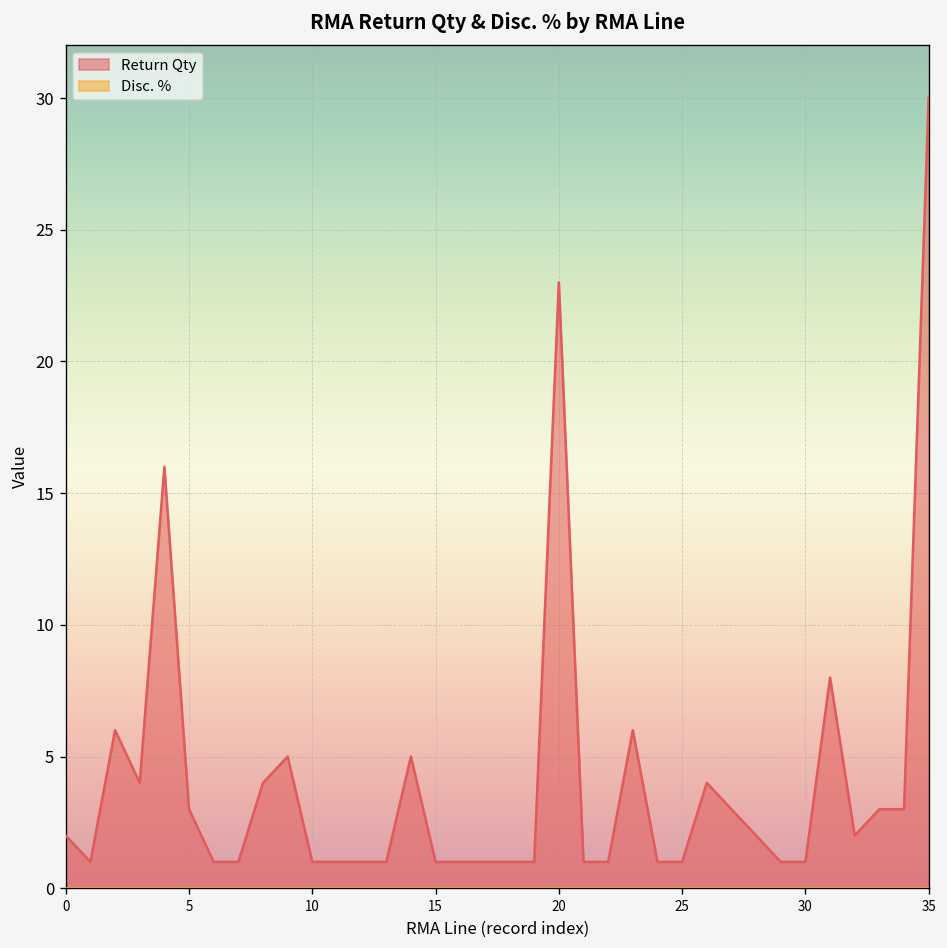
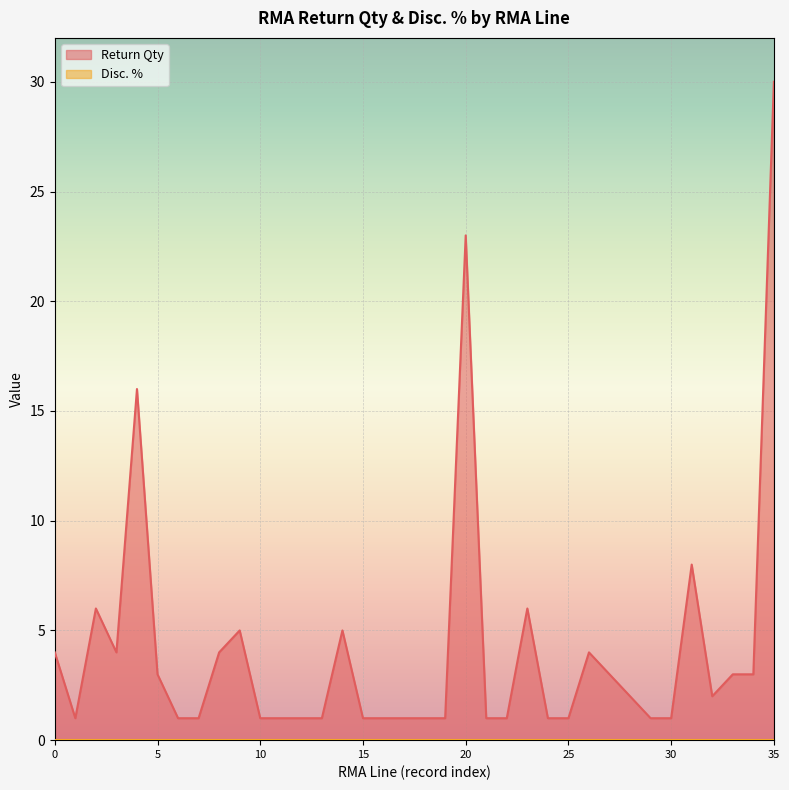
Return Qty, 0: 2 -> 4
